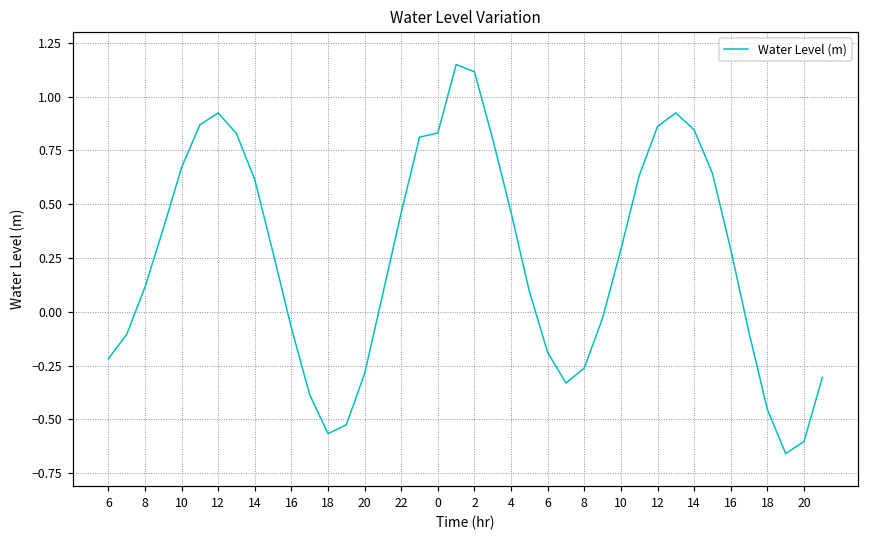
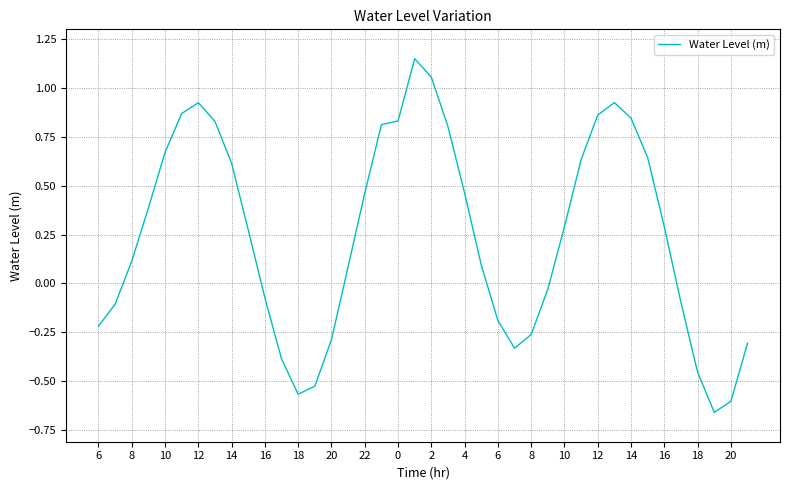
2: 1.11 -> 1.05
